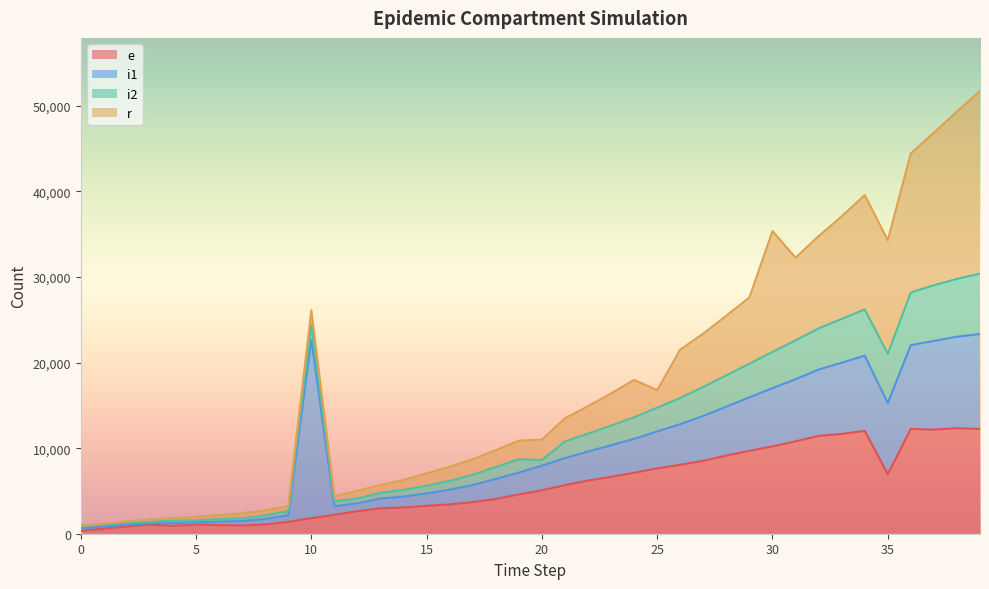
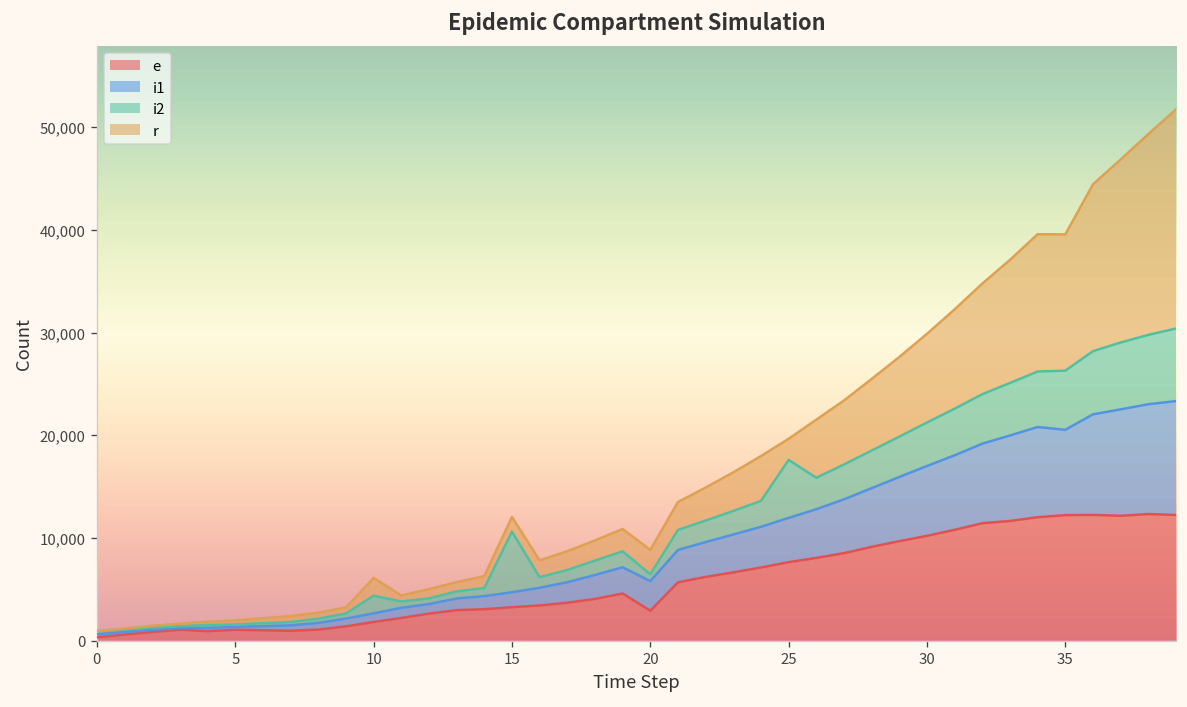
i1, 10: 21,000 -> 1,000
i2, 15: 1,000 -> 6,000
e, 20: 5,000 -> 3,000
i2, 25: 3,000 -> 6,000
r, 30: 14,000 -> 9,000
e, 35: 7,000 -> 12,000
